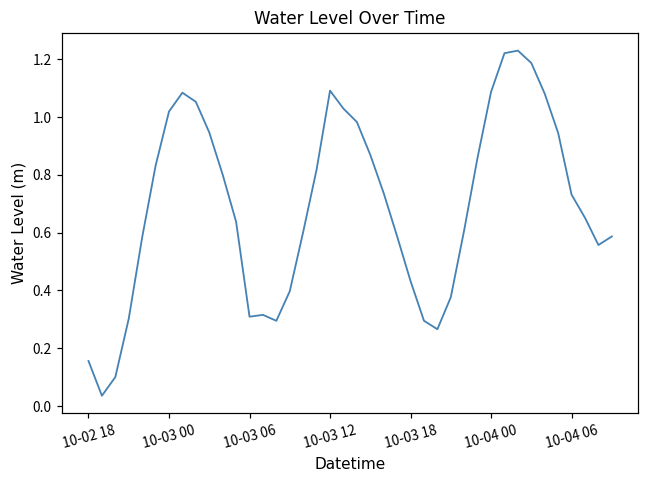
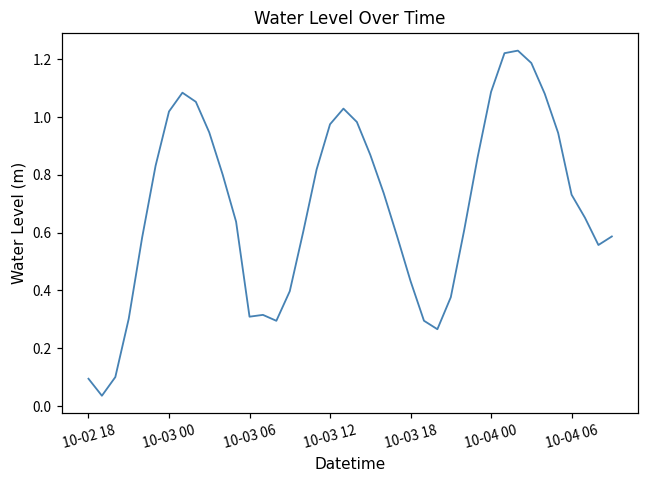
10-02 18: 0.16 -> 0.09
10-03 12: 1.09 -> 0.98
